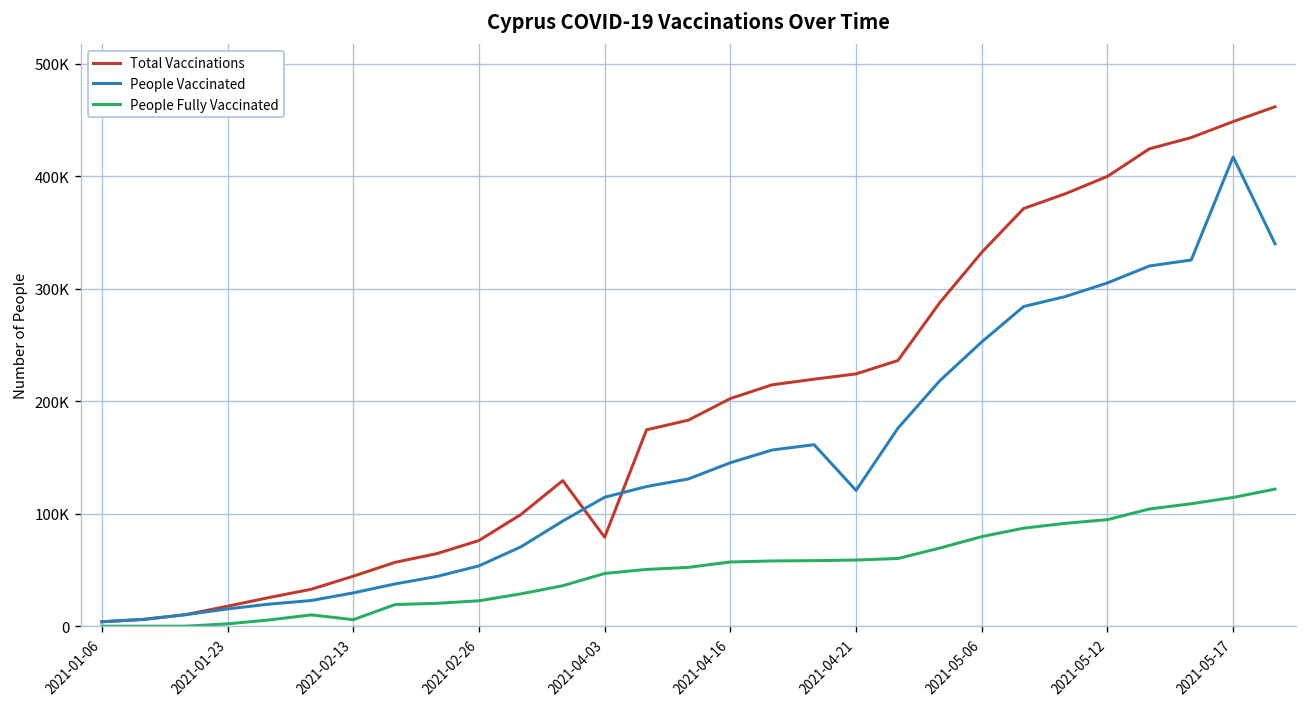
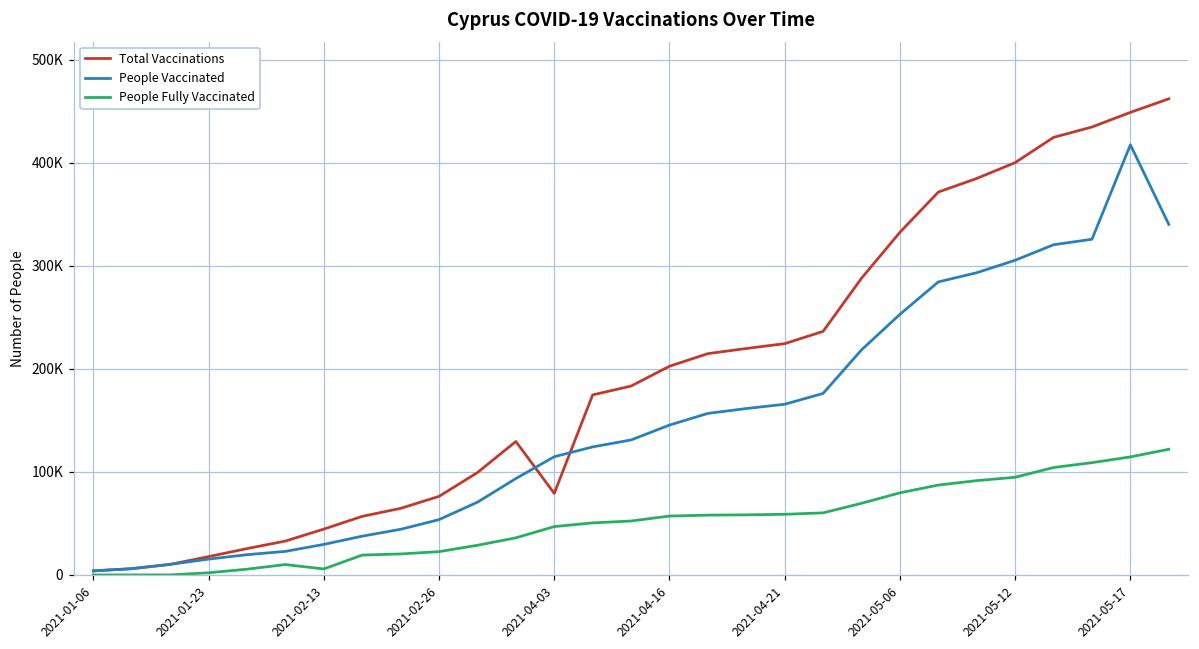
People Vaccinated, 2021-04-21: 120000 -> 170000
